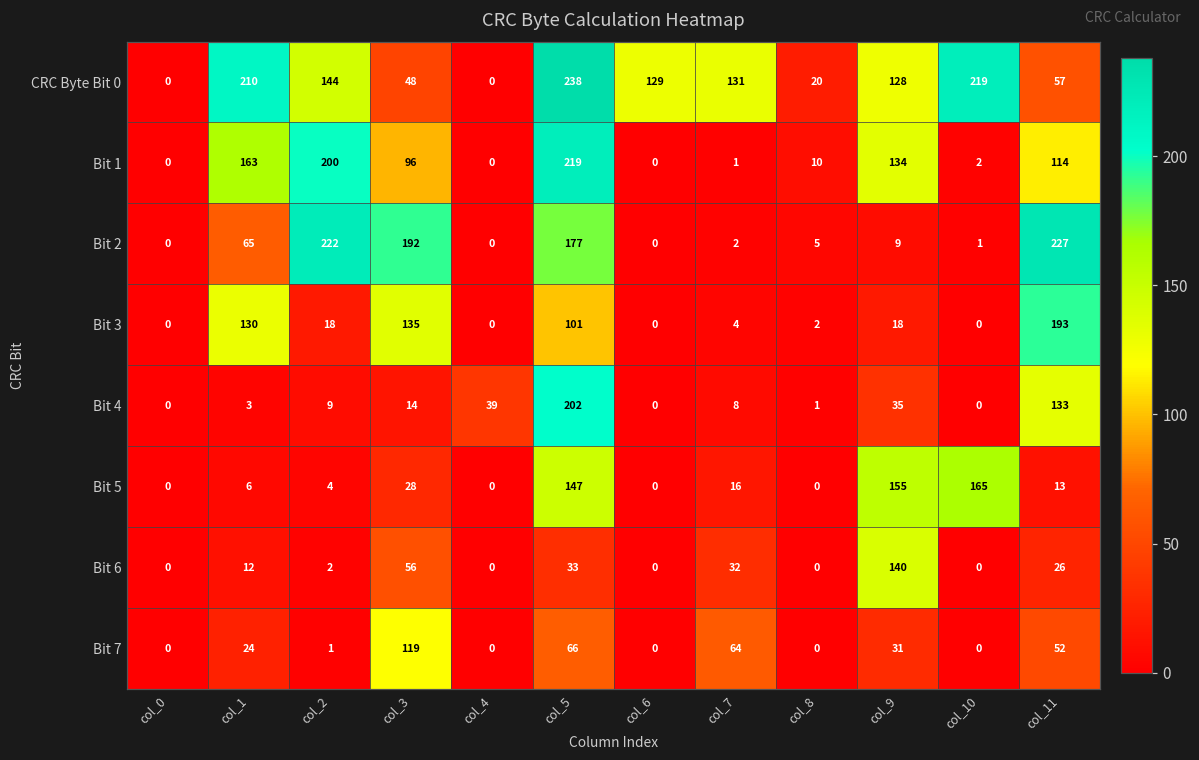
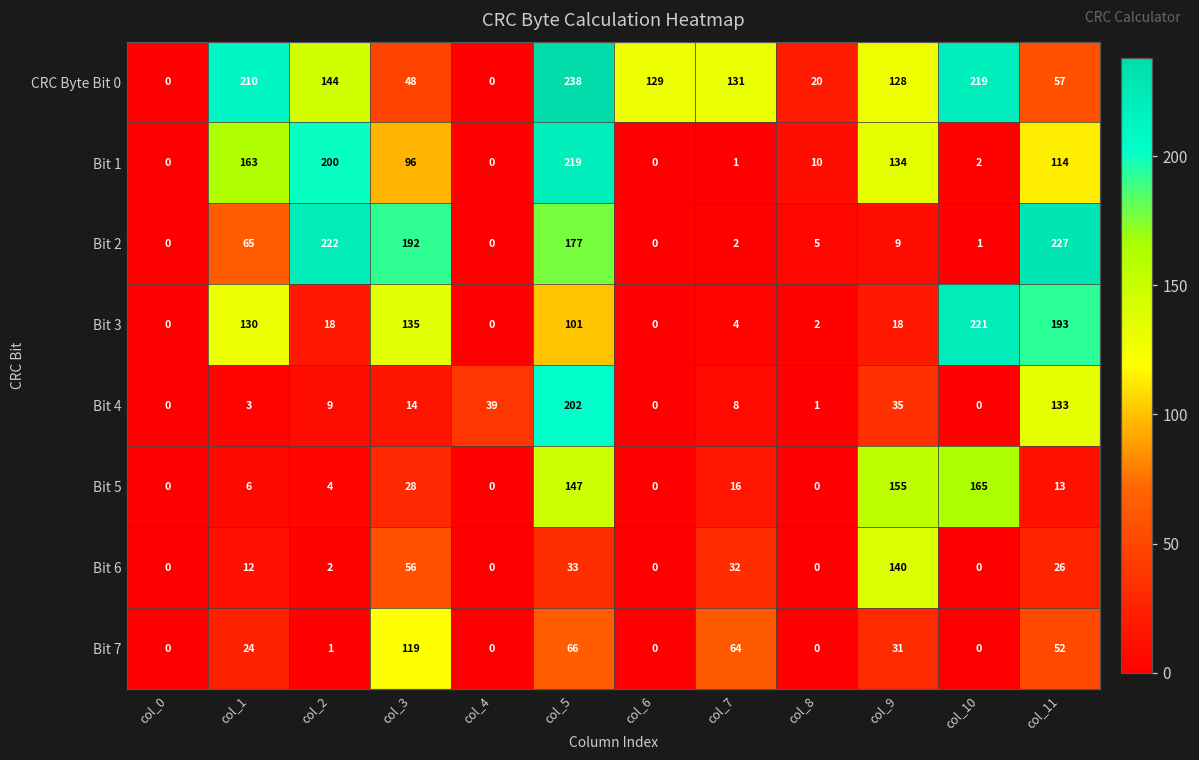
Bit 3, col_10: 0 -> 221
